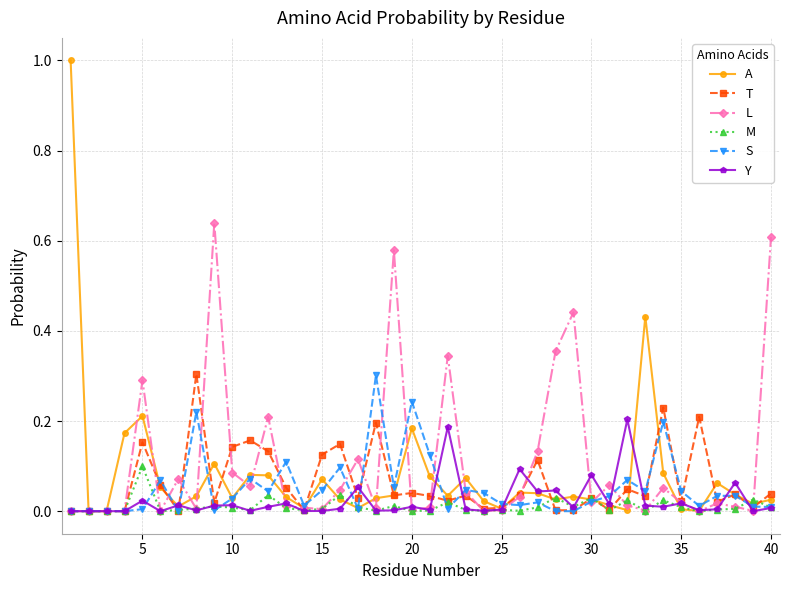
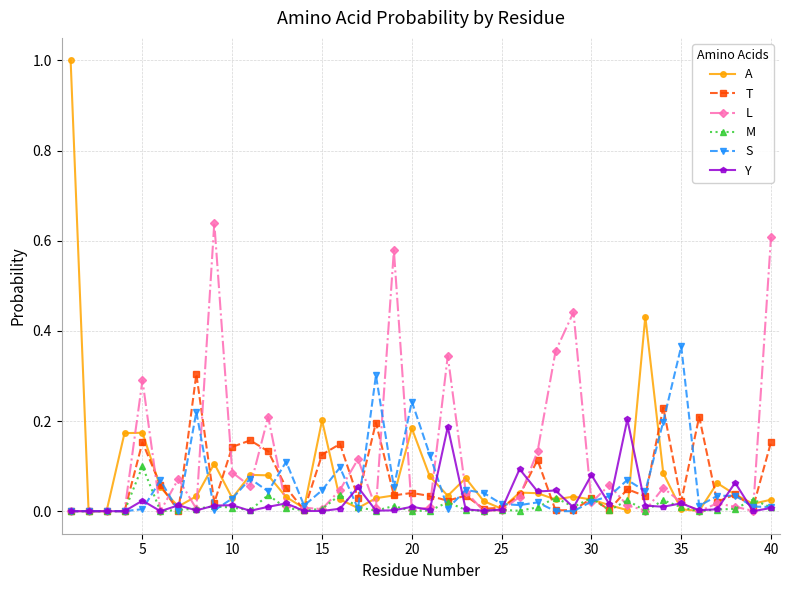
A, 5: 0.21 -> 0.17
A, 15: 0.07 -> 0.20
S, 35: 0.04 -> 0.37
T, 40: 0.04 -> 0.15
